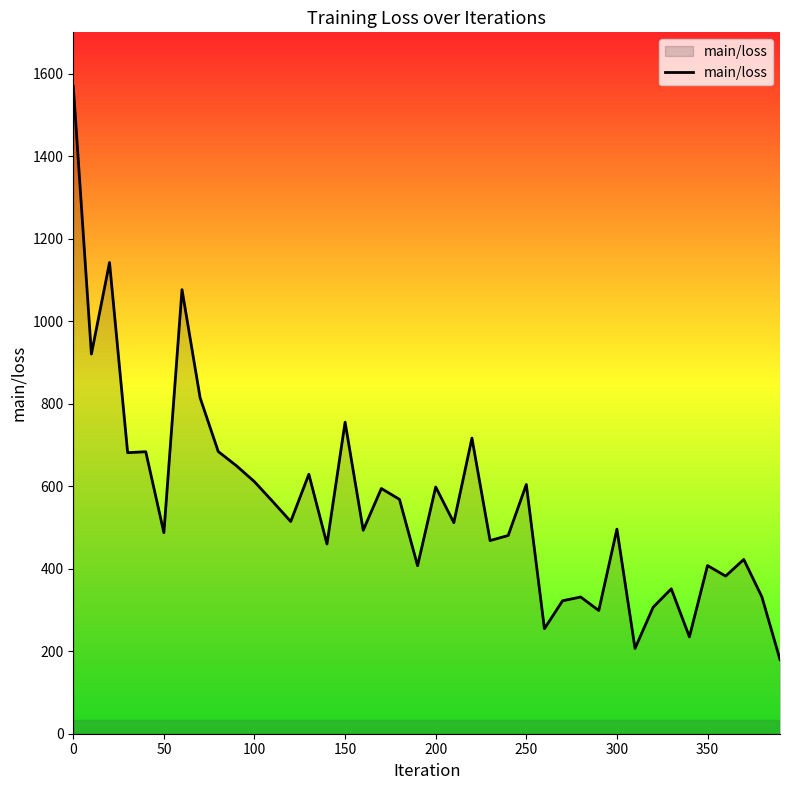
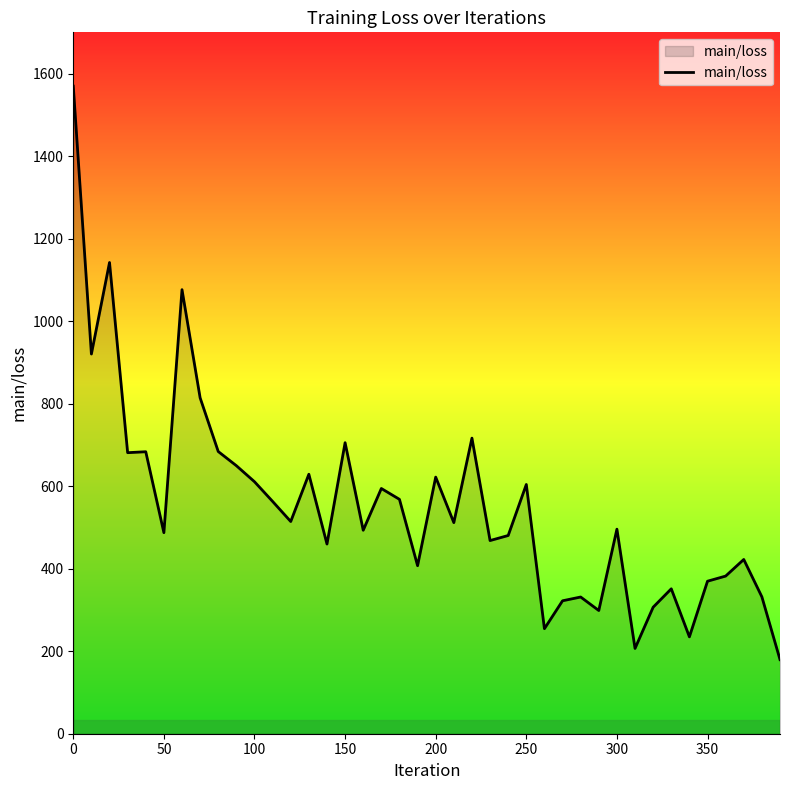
150: 760 -> 710
200: 600 -> 620
350: 410 -> 370
